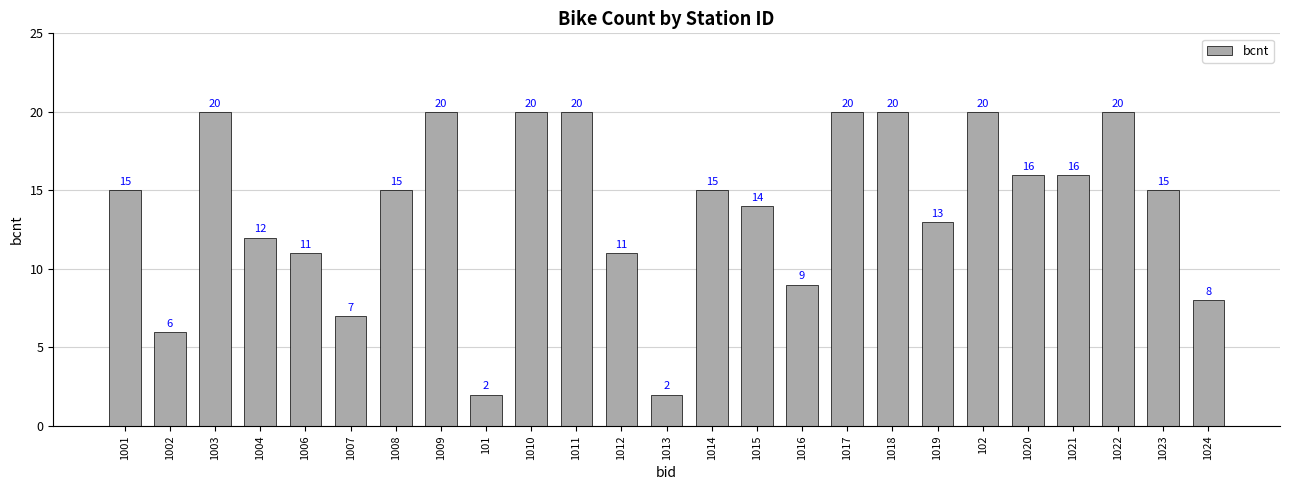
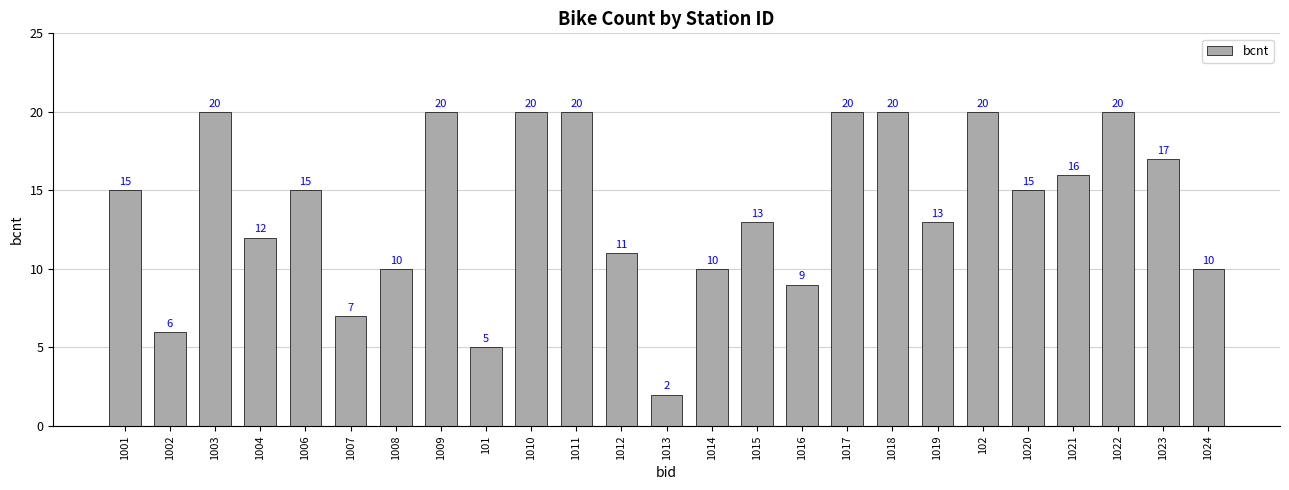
1006: 11 -> 15
1008: 15 -> 10
101: 2 -> 5
1014: 15 -> 10
1015: 14 -> 13
1020: 16 -> 15
1023: 15 -> 17
1024: 8 -> 10
